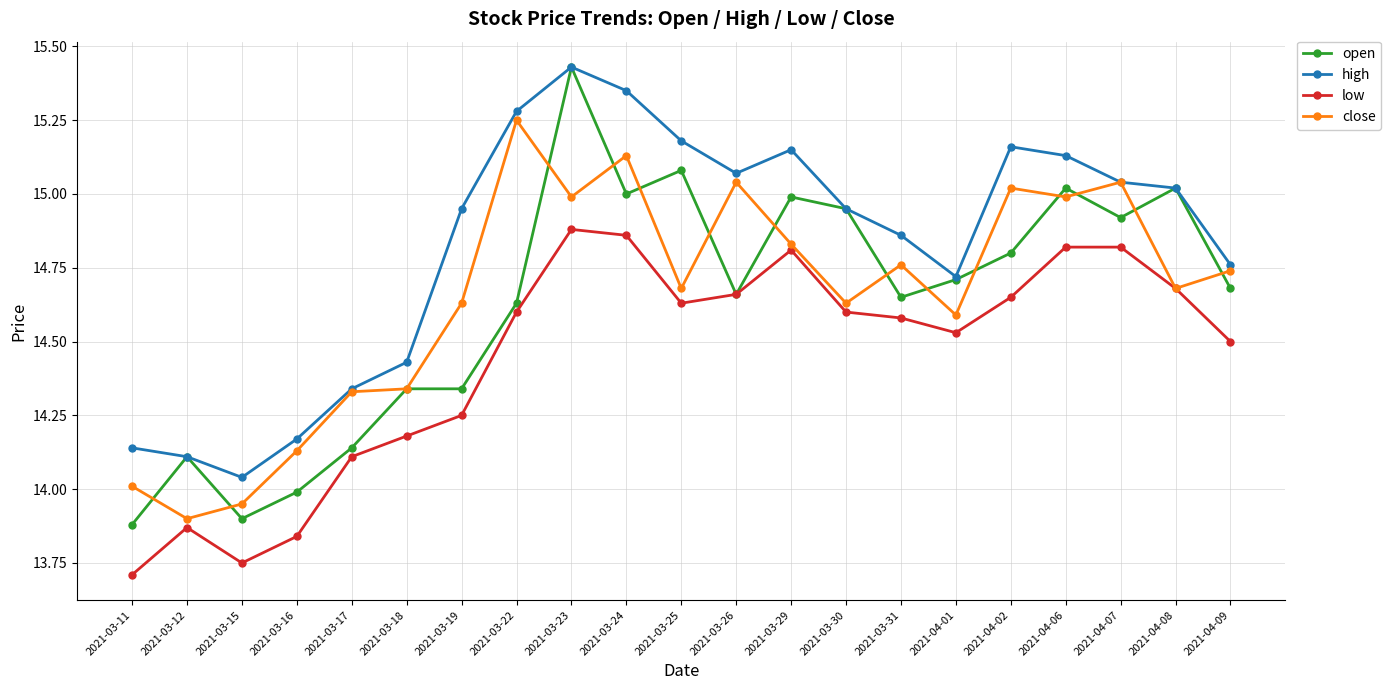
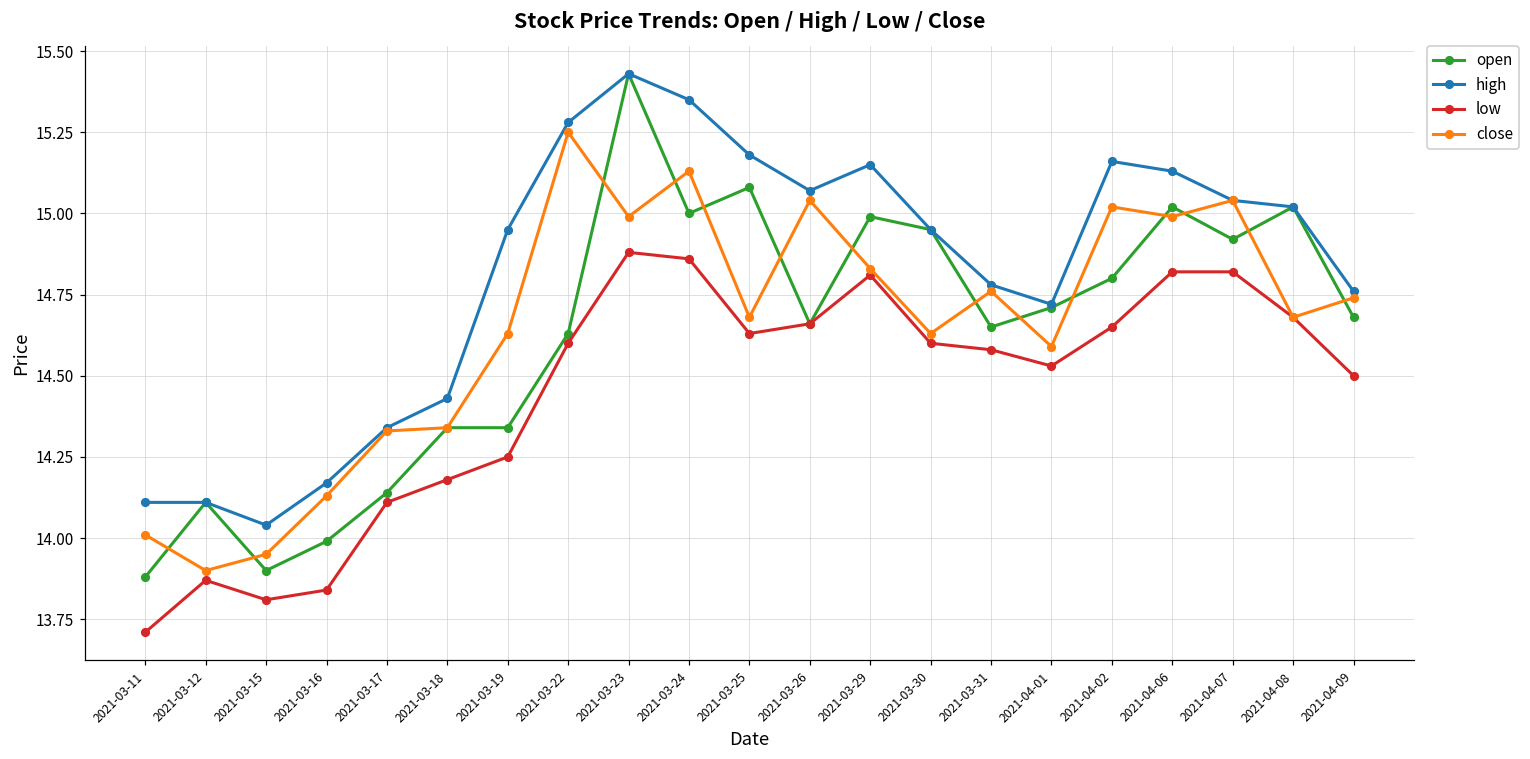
high, 2021-03-11: 14.14 -> 14.11
low, 2021-03-15: 13.75 -> 13.81
high, 2021-03-31: 14.86 -> 14.78
